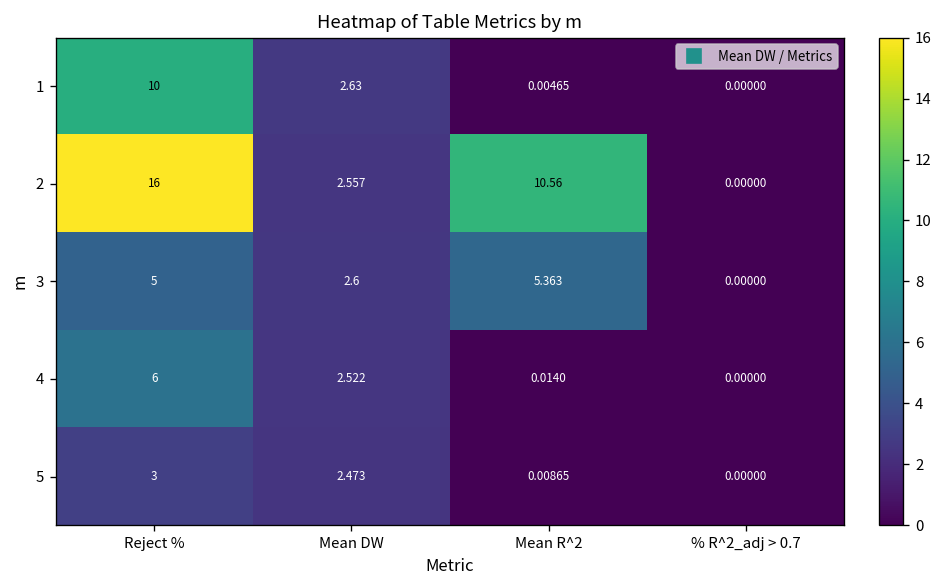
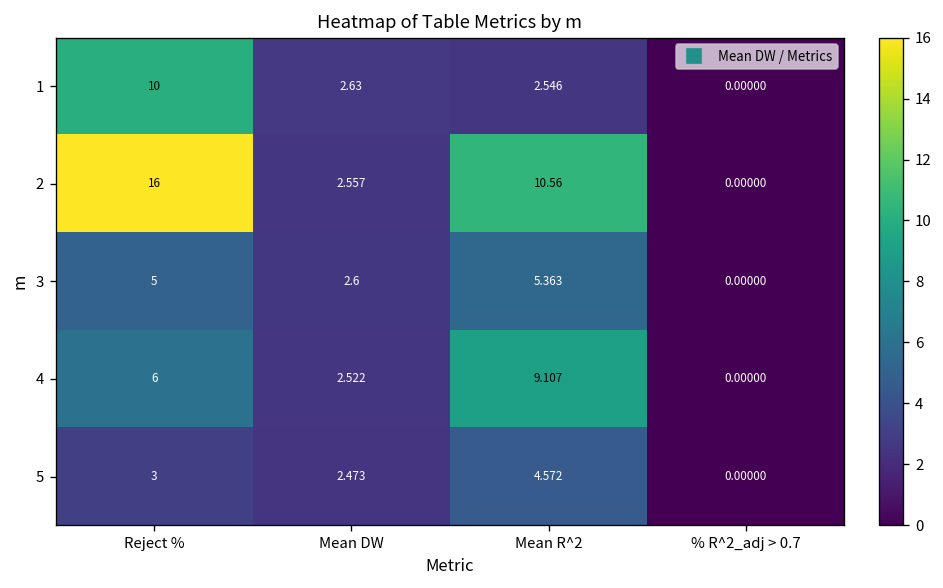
1, Mean R^2: 0.00465 -> 2.546
4, Mean R^2: 0.0140 -> 9.107
5, Mean R^2: 0.00865 -> 4.572
